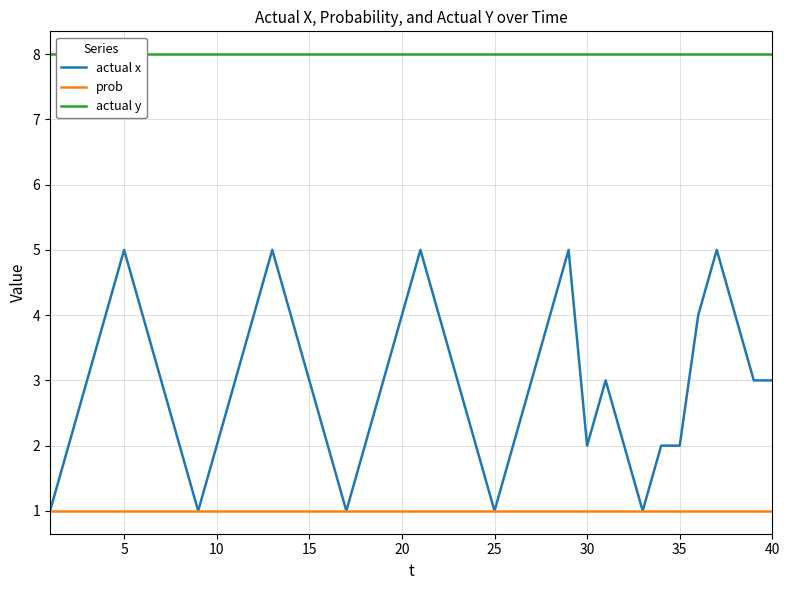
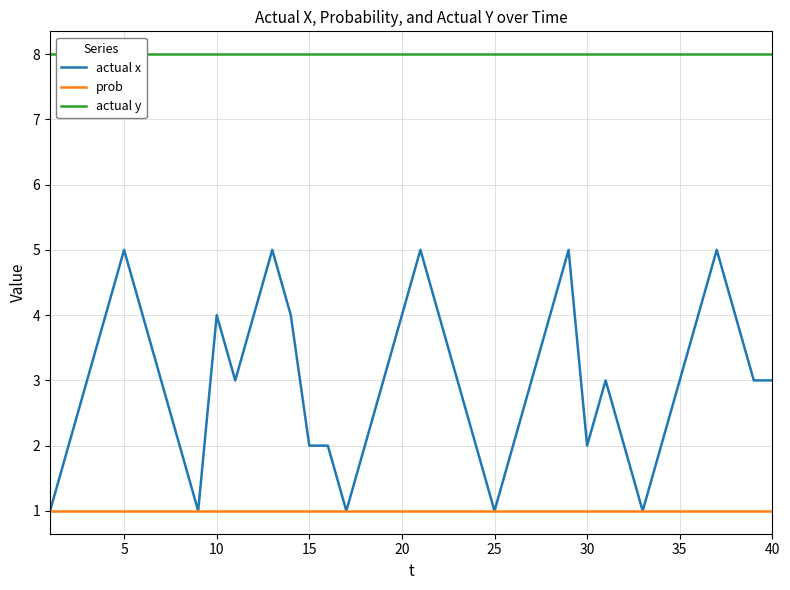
actual x, 10: 2 -> 4
actual x, 15: 3 -> 2
actual x, 35: 2 -> 3
